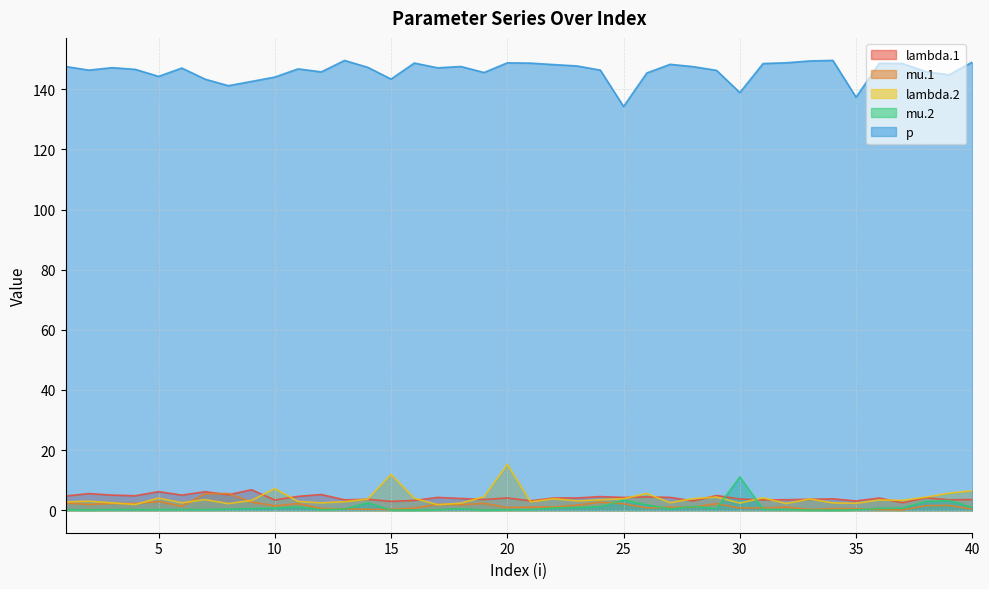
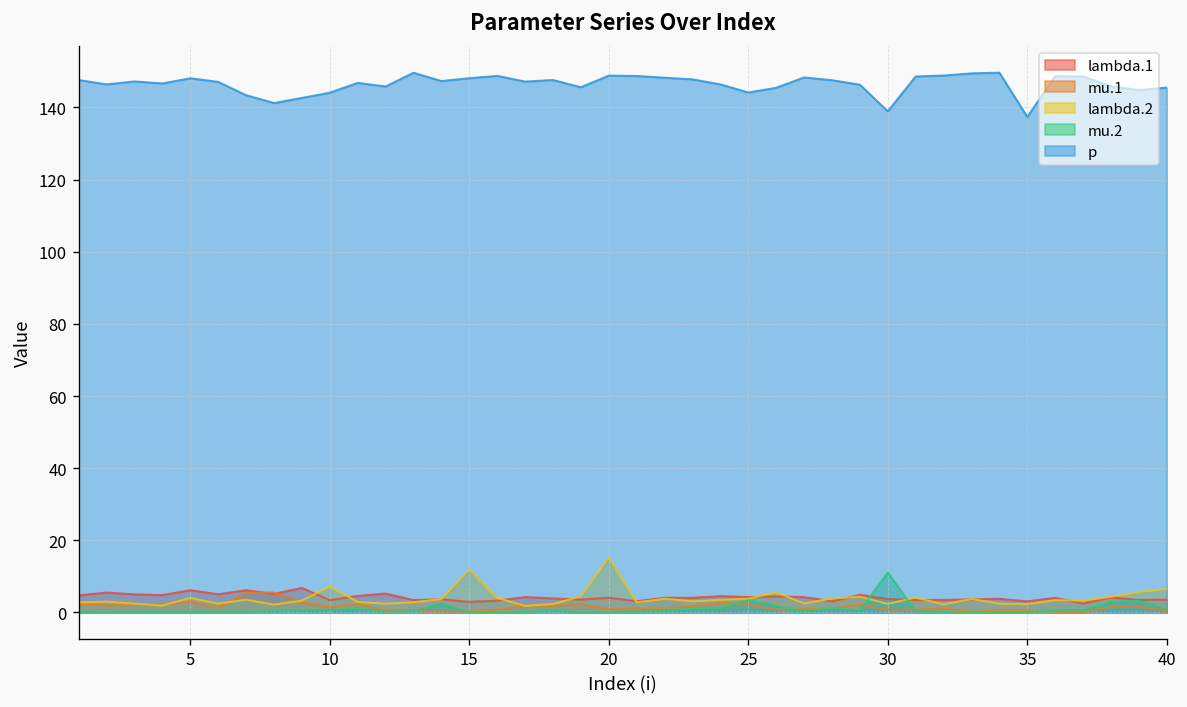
p, 5: 144 -> 148
p, 15: 143 -> 148
p, 25: 134 -> 144
p, 40: 149 -> 145
